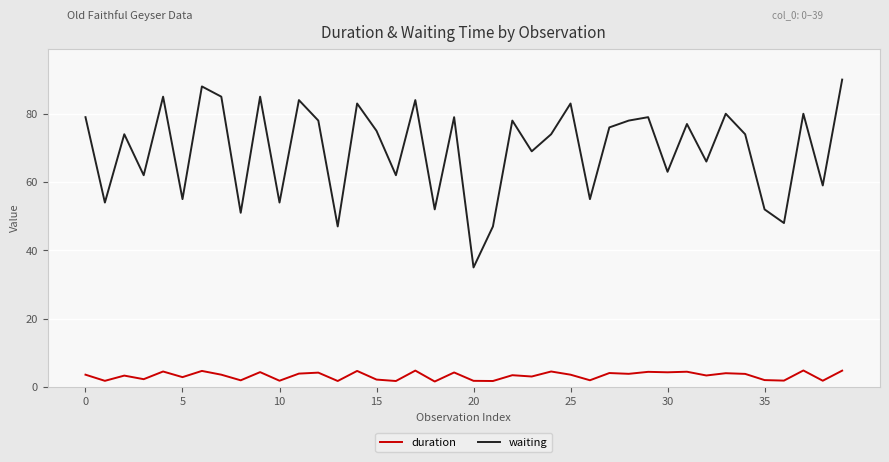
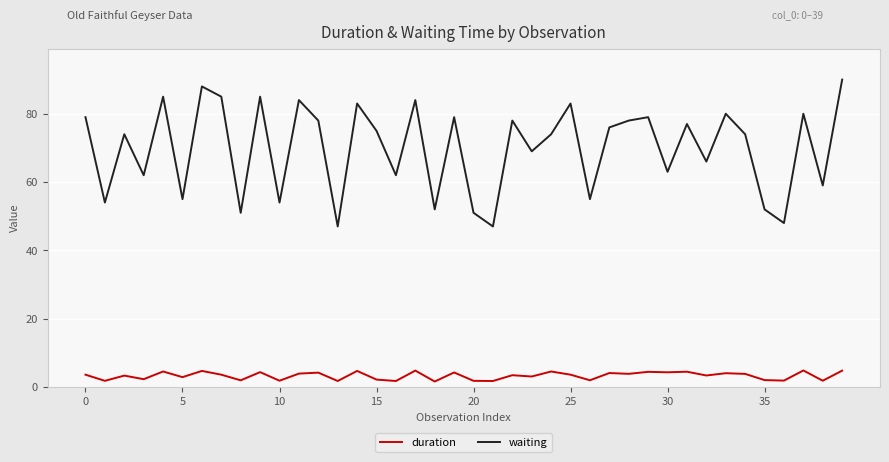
waiting, 20: 35 -> 51
